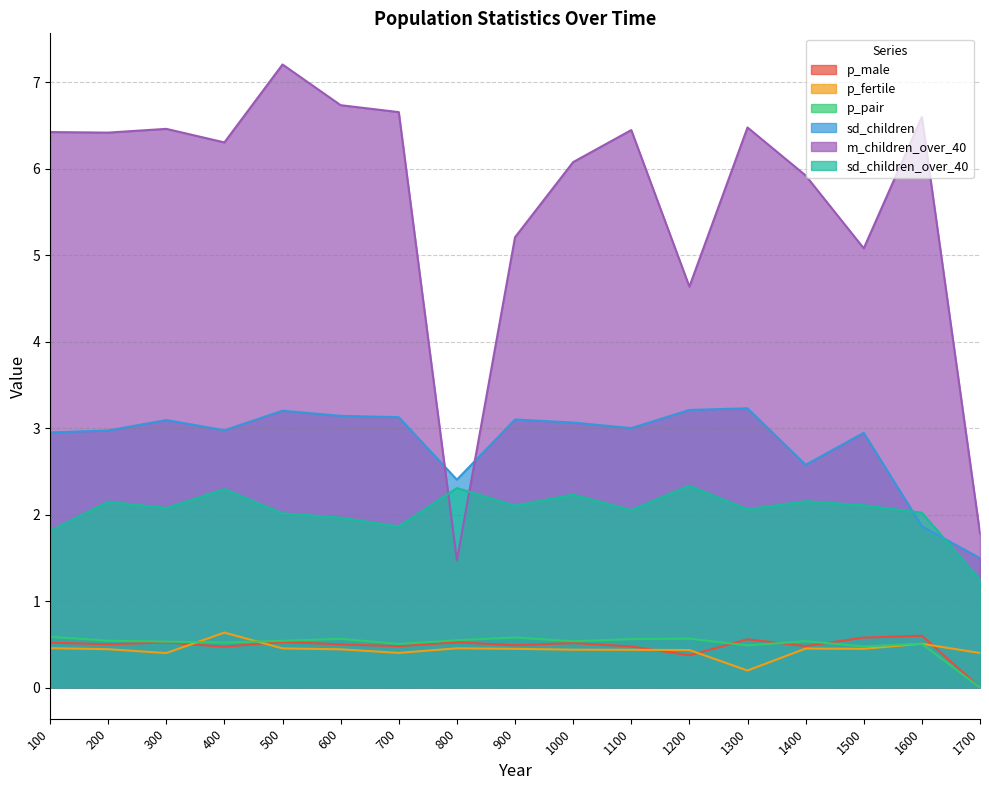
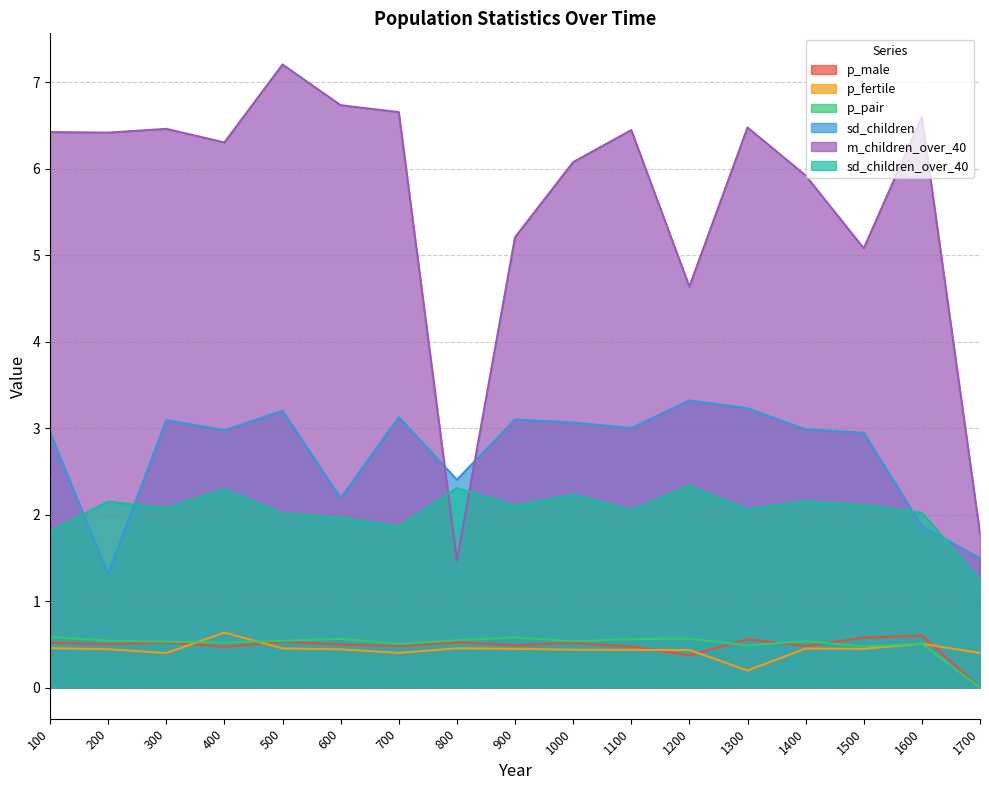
sd_children, 200: 3.0 -> 1.3
sd_children, 600: 3.1 -> 2.2
sd_children, 1200: 3.2 -> 3.3
sd_children, 1400: 2.6 -> 3.0
